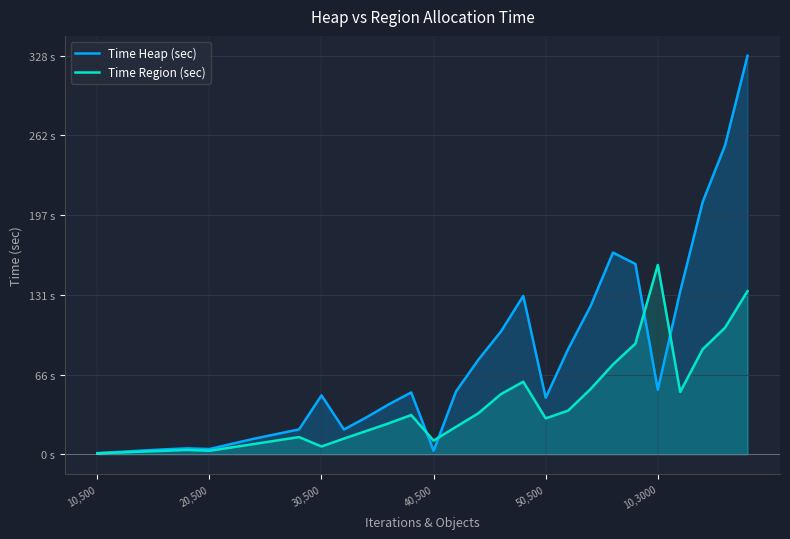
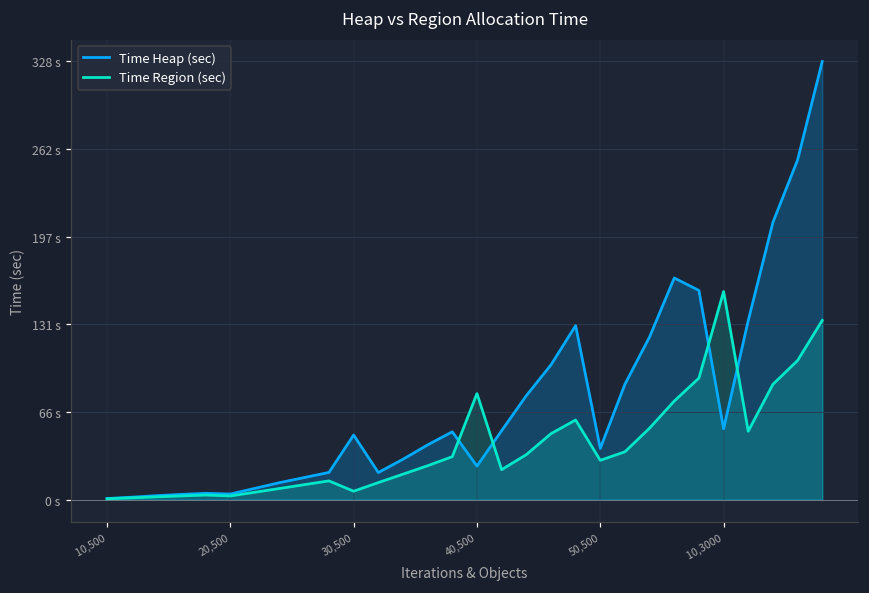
Time Heap (sec), 40,500: 3 s -> 25 s
Time Region (sec), 40,500: 11 s -> 79 s
Time Heap (sec), 50,500: 46 s -> 38 s
